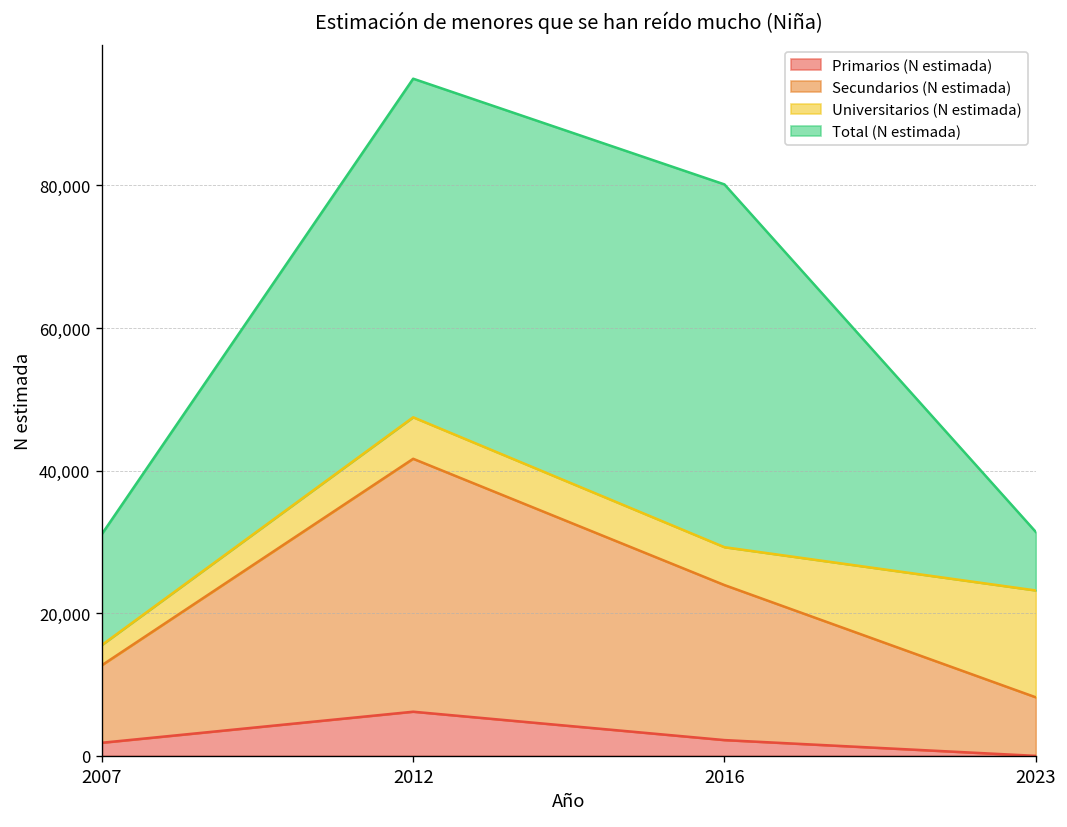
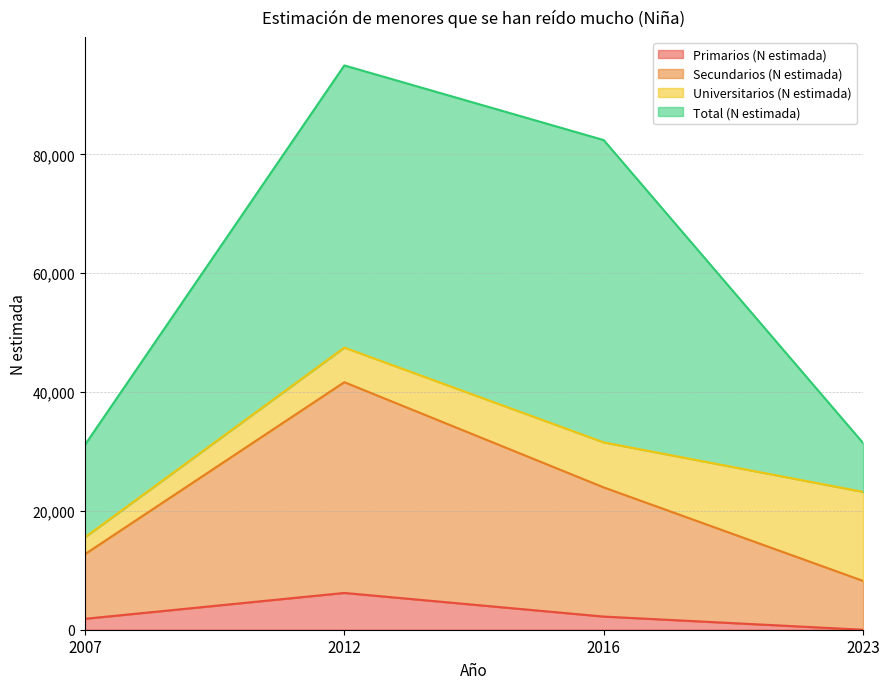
Universitarios (N estimada), 2016: 5,000 -> 8,000
